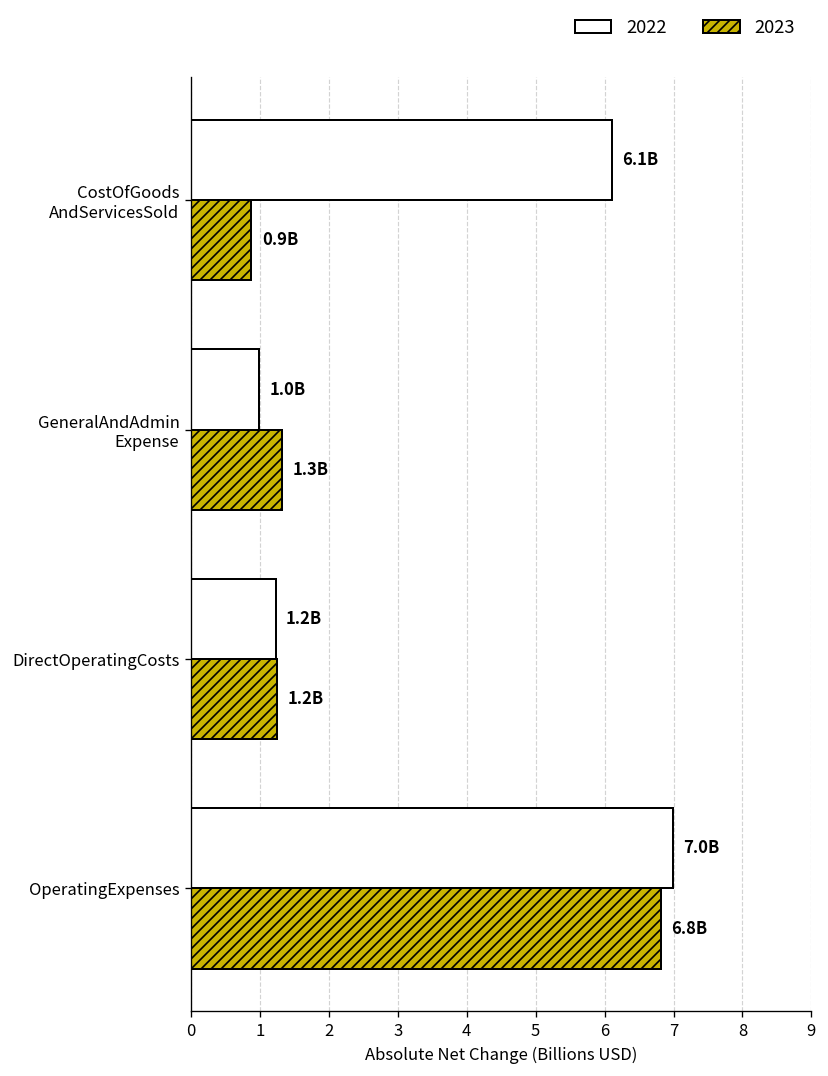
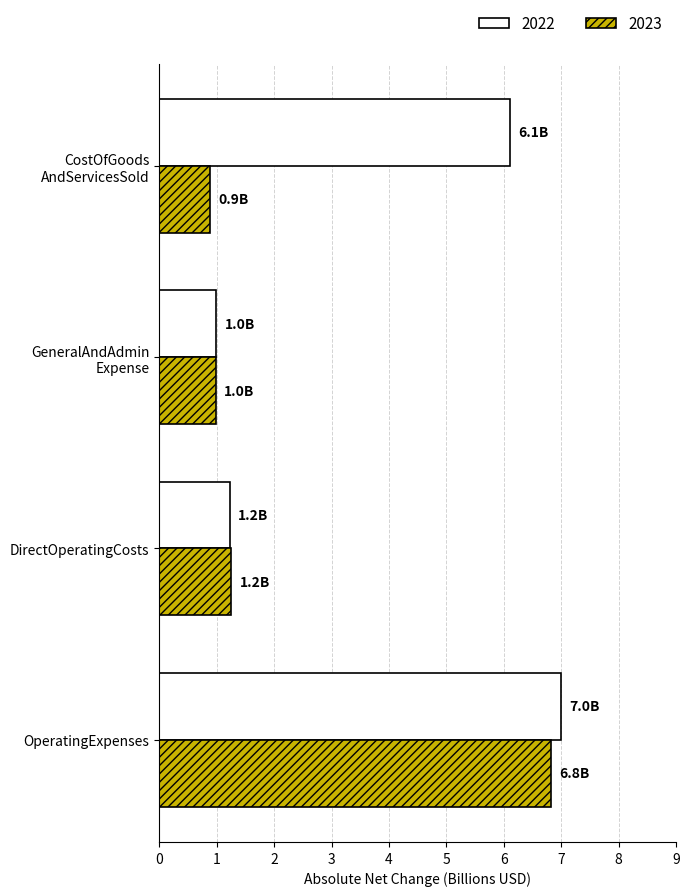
2023, GeneralAndAdmin Expense: 1.3B -> 1.0B
